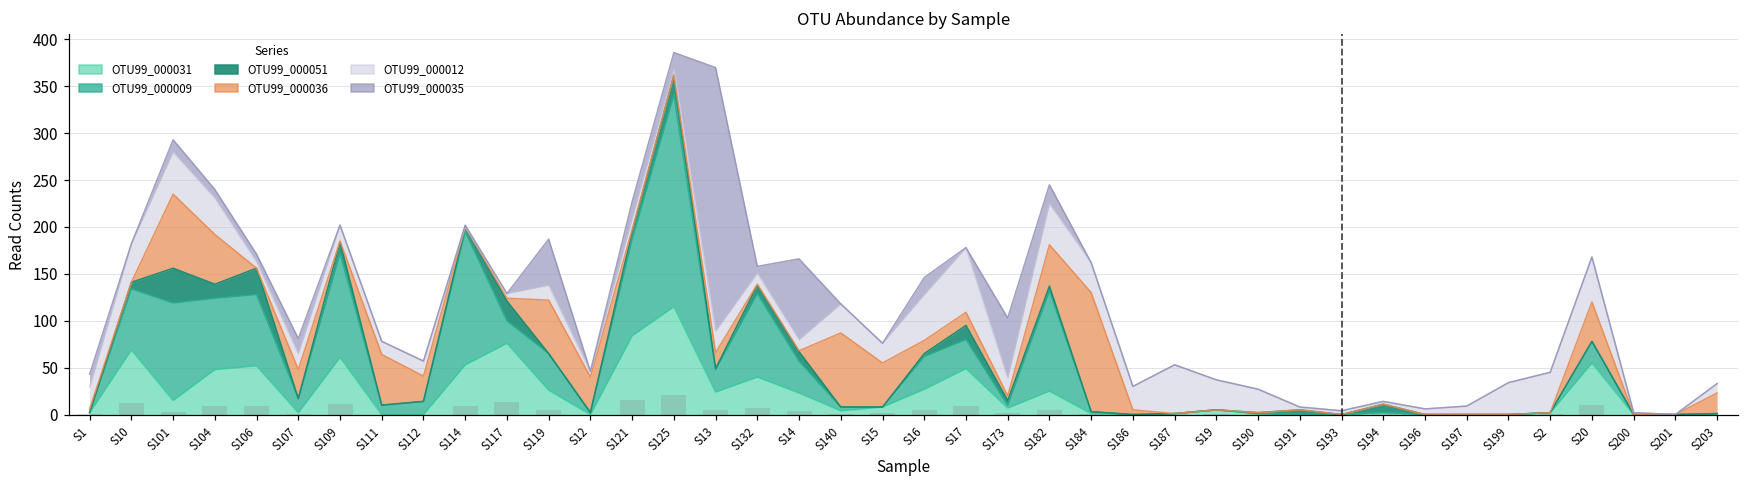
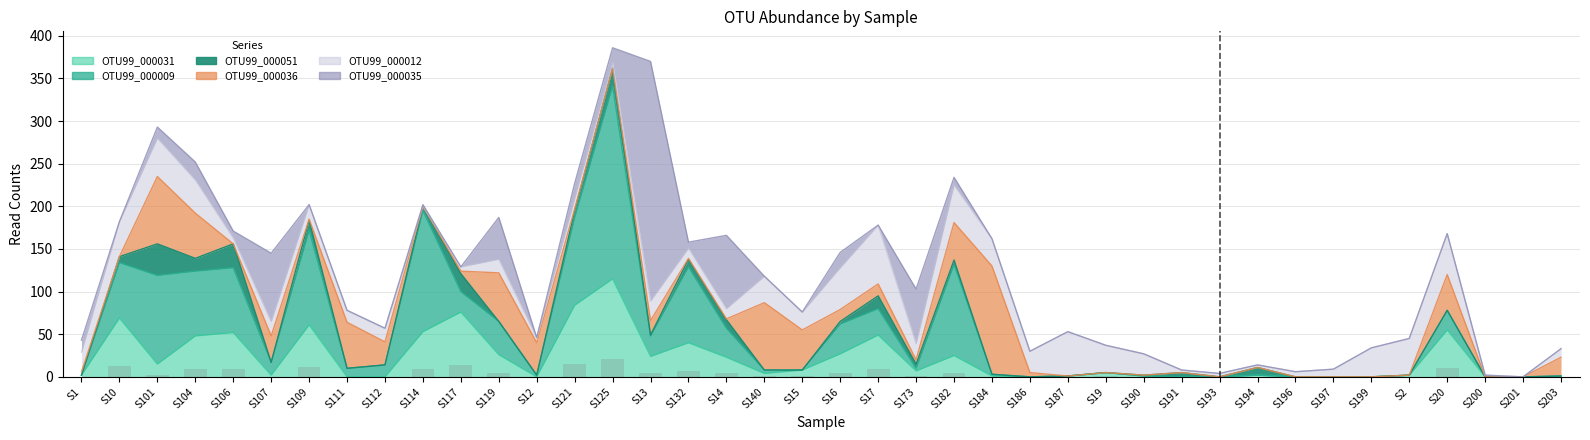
OTU99_000035, S104: 10 -> 20
OTU99_000035, S107: 20 -> 80
OTU99_000035, S182: 20 -> 10
